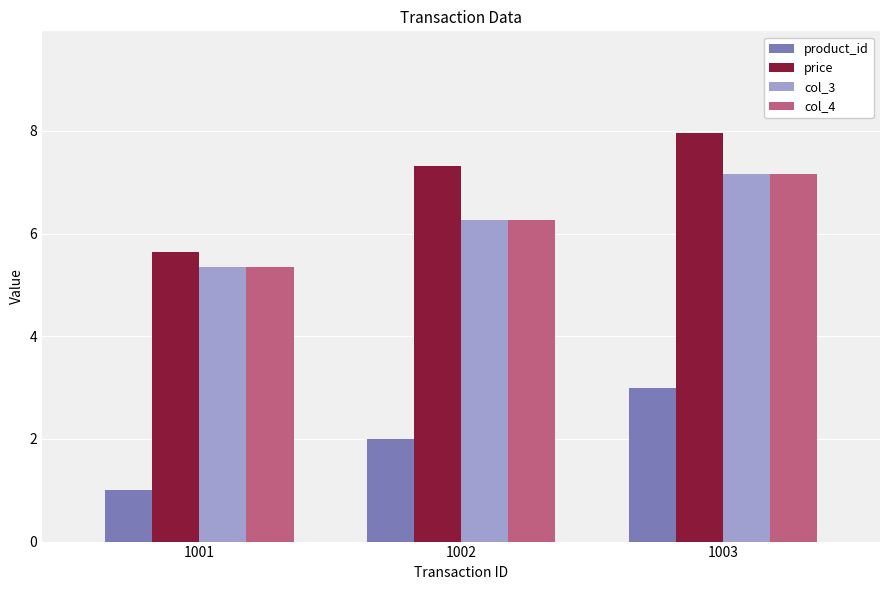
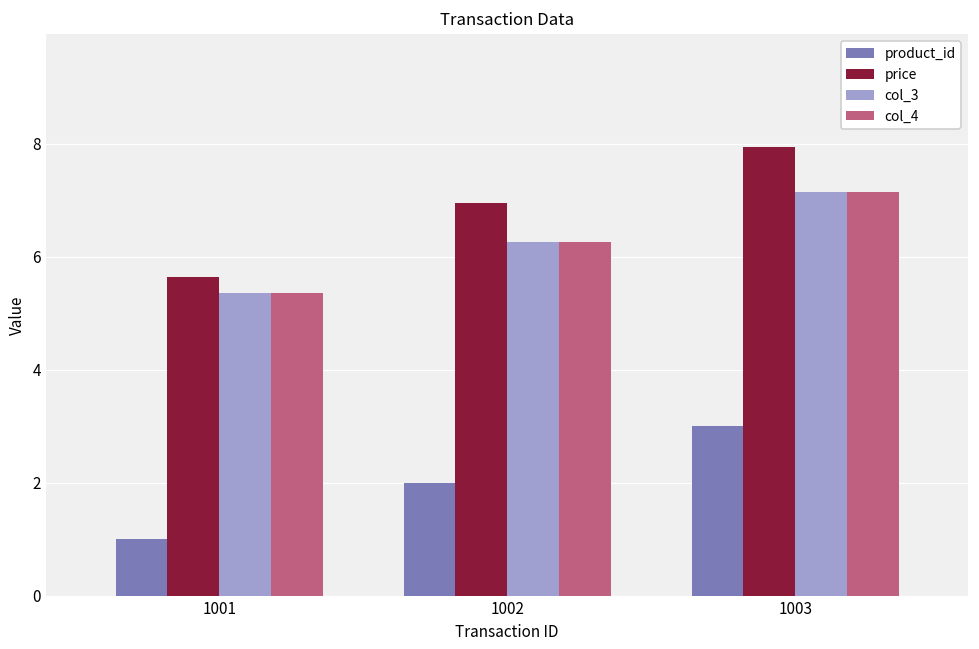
price, 1002: 7.3 -> 7.0
